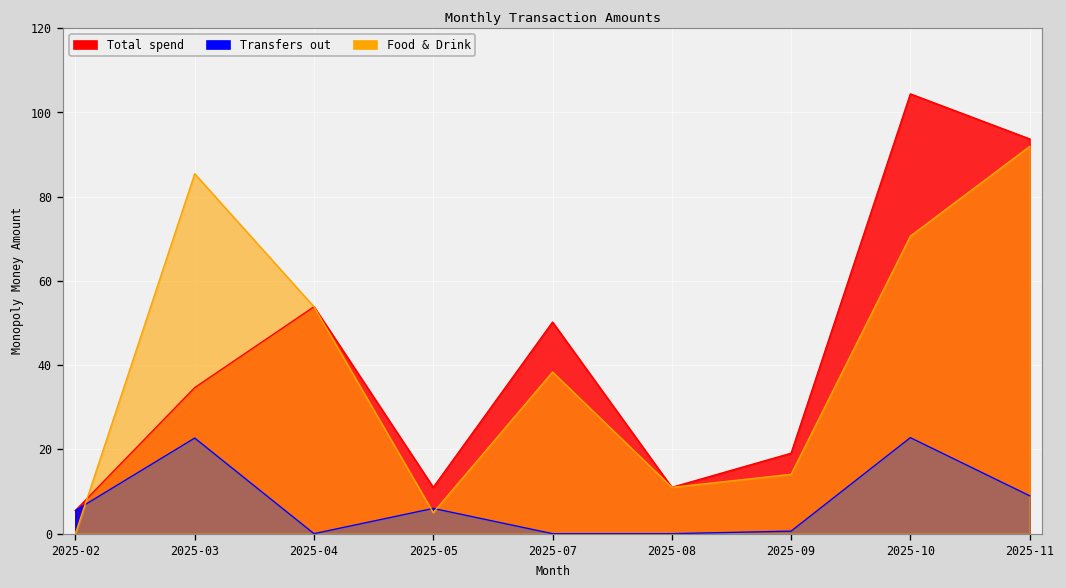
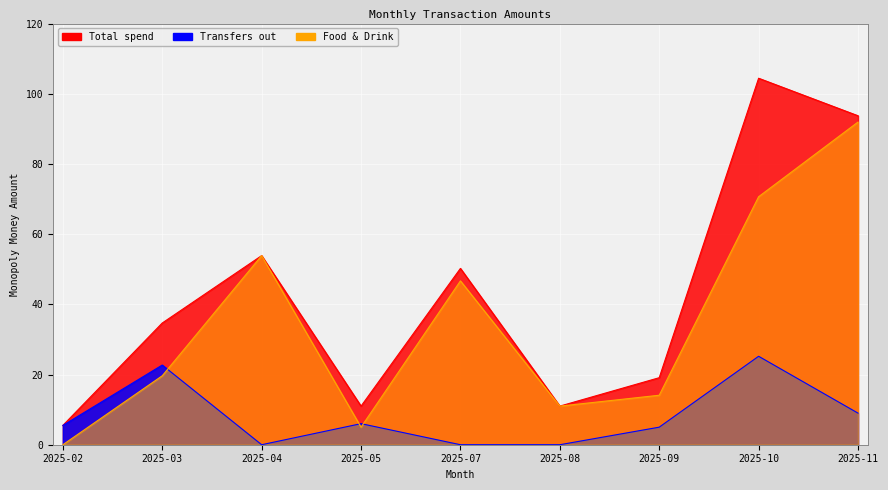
Food & Drink, 2025-03: 85 -> 20
Food & Drink, 2025-07: 38 -> 47
Transfers out, 2025-09: 1 -> 5
Transfers out, 2025-10: 23 -> 25
